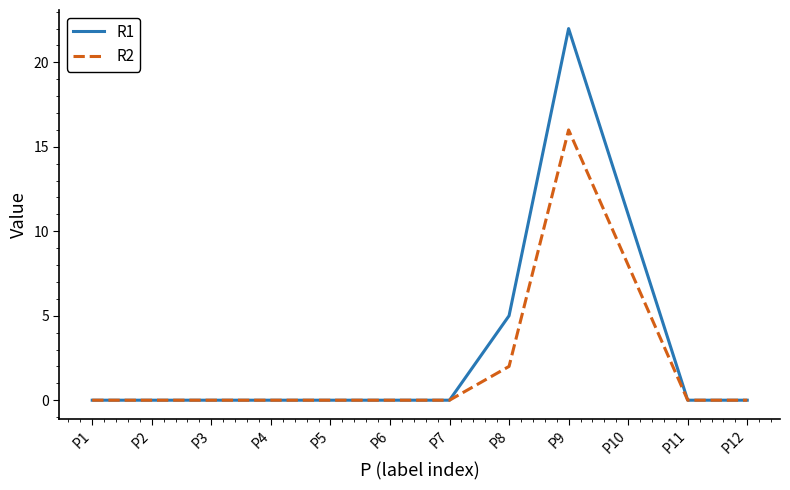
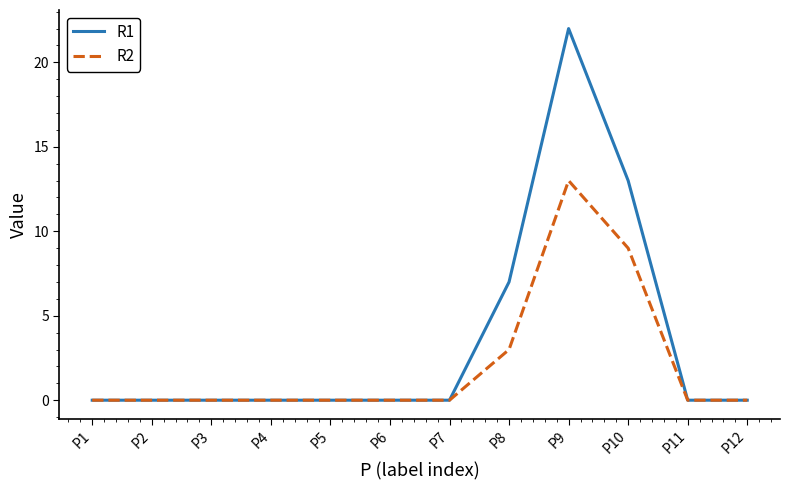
R1, P8: 5 -> 7
R2, P8: 2 -> 3
R2, P9: 16 -> 13
R1, P10: 11 -> 13
R2, P10: 8 -> 9
